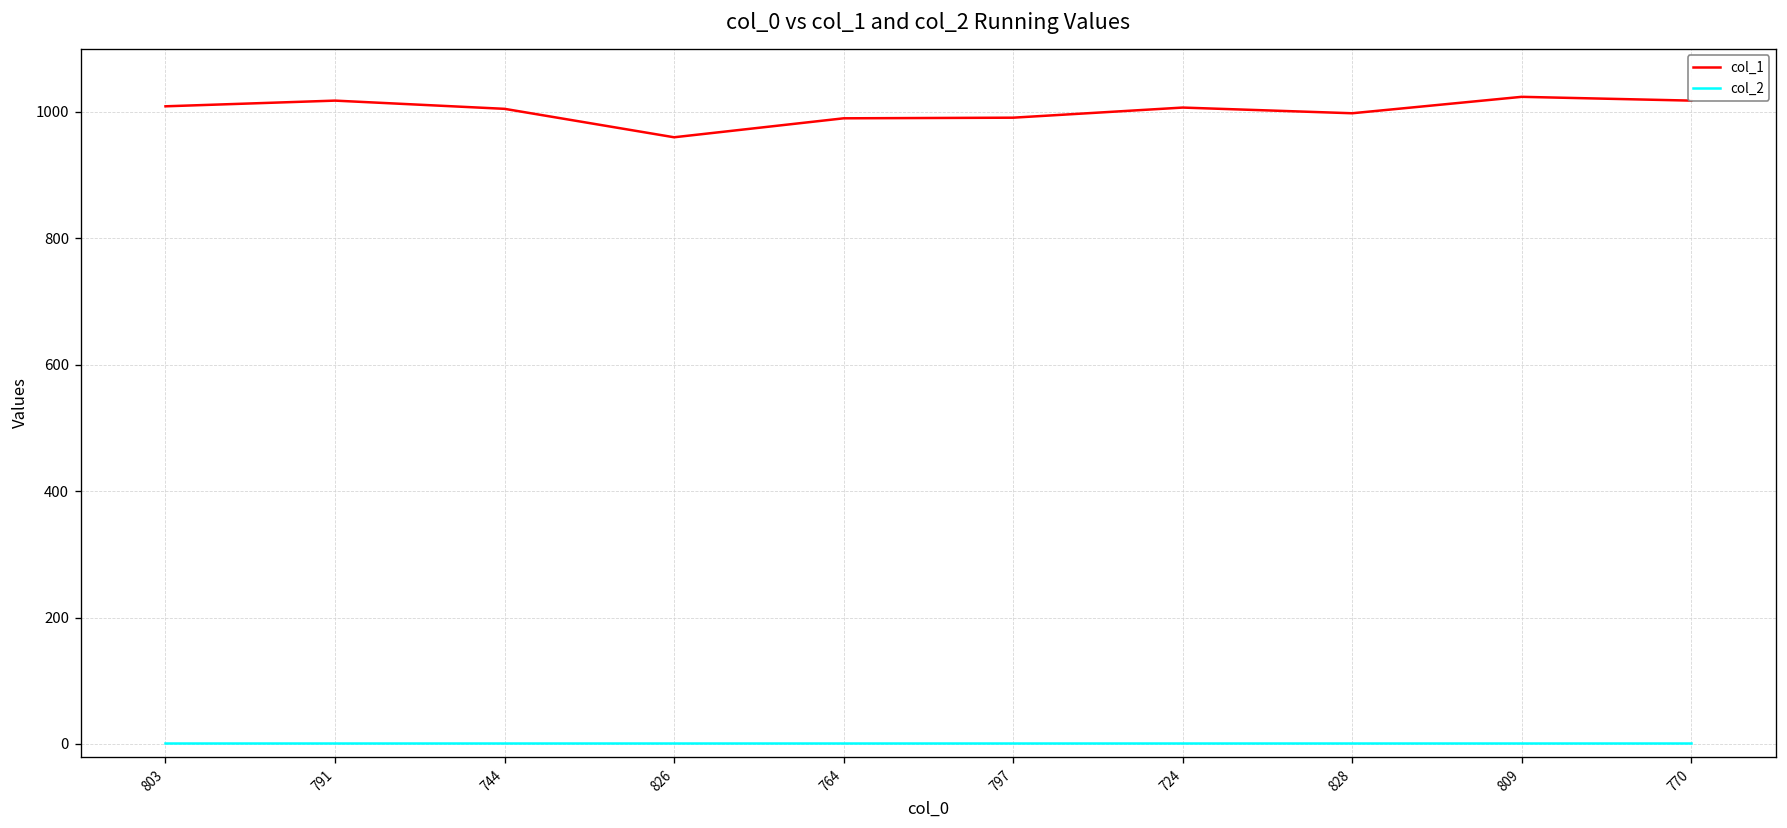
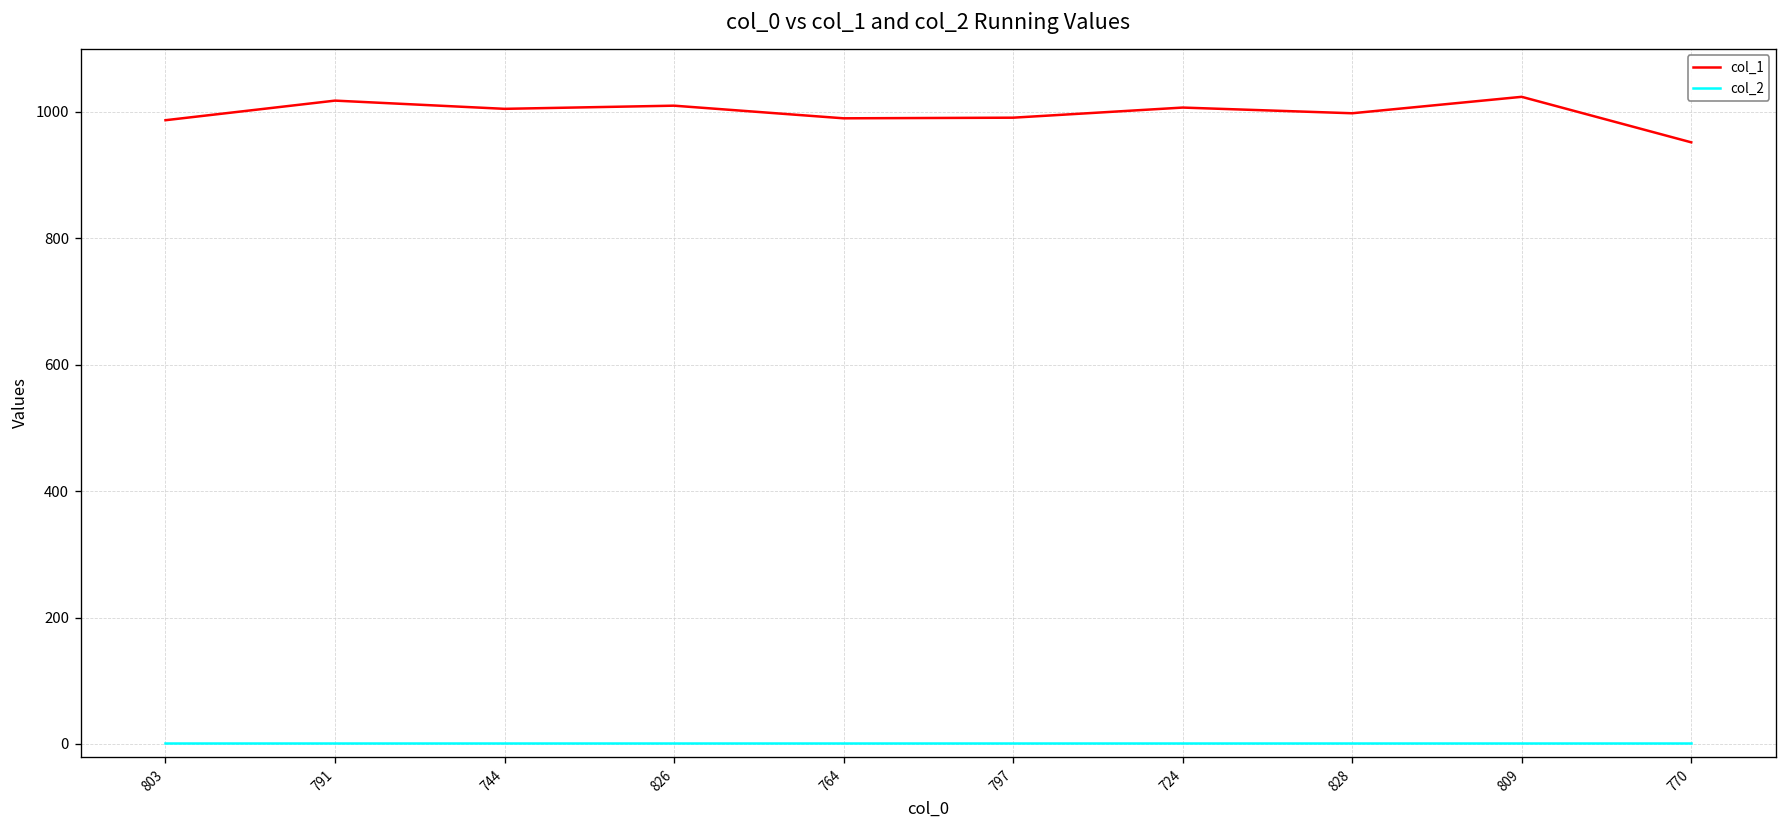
col_1, 803: 1010 -> 990
col_1, 826: 960 -> 1010
col_1, 770: 1020 -> 950
